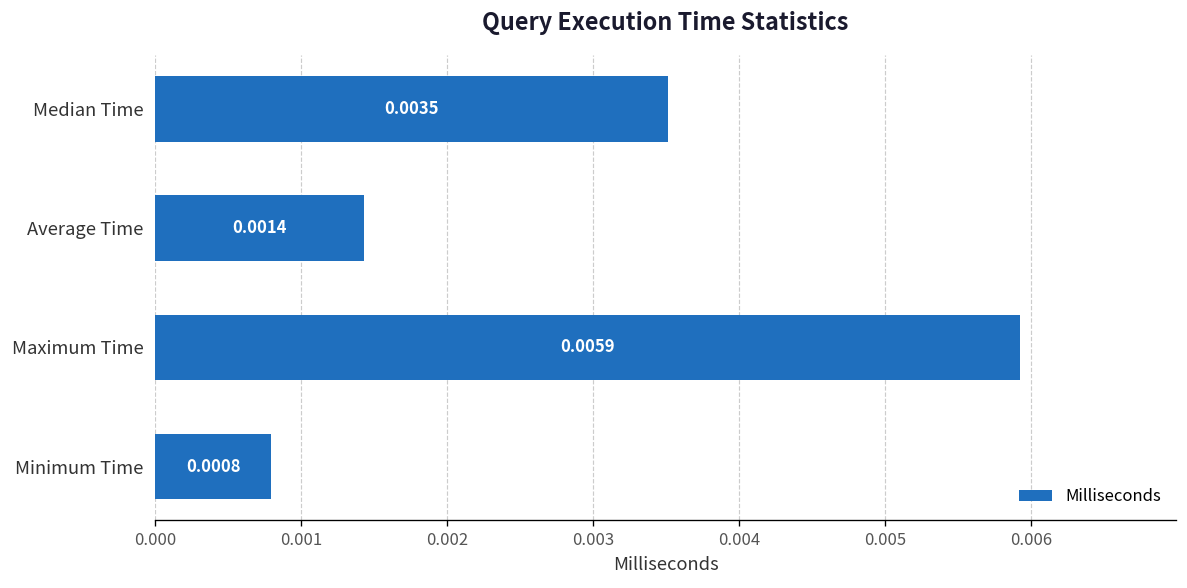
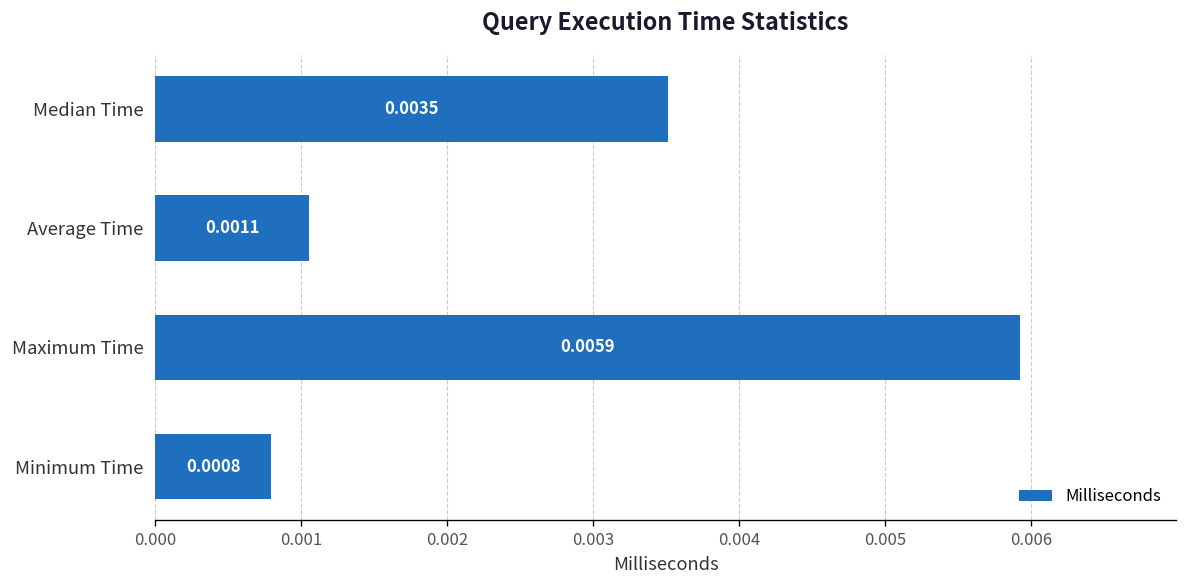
Average Time: 0.0014 -> 0.0011
